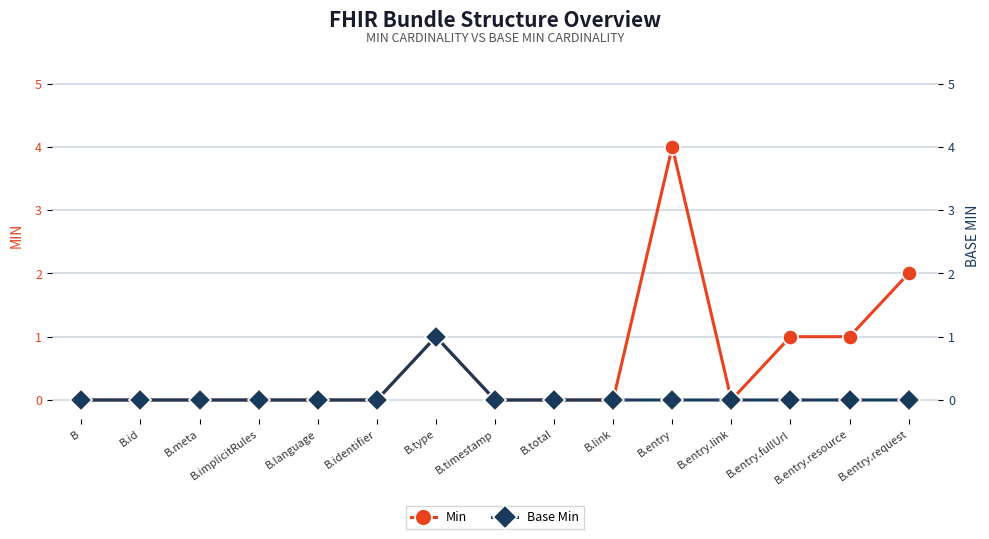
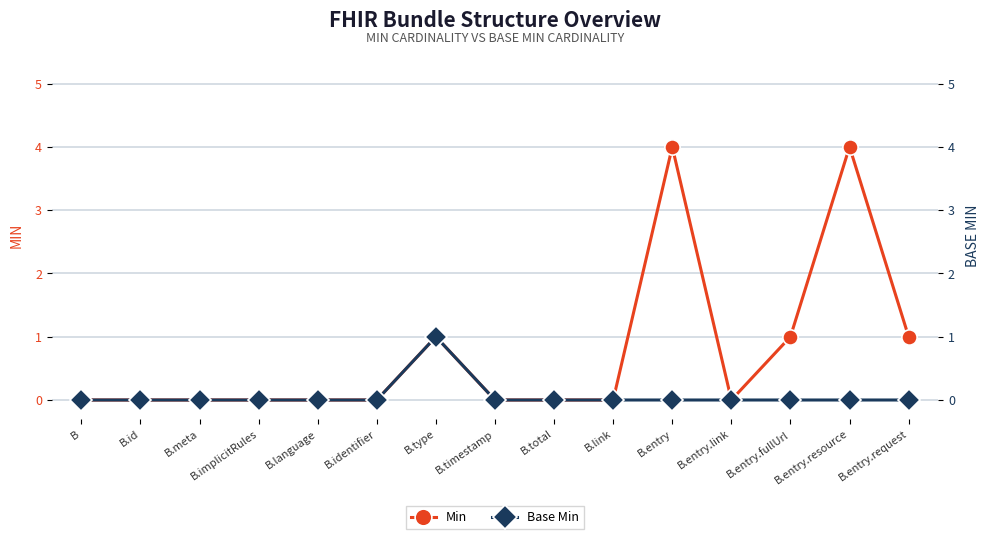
Min, B.entry.resource: 1 -> 4
Min, B.entry.request: 2 -> 1
